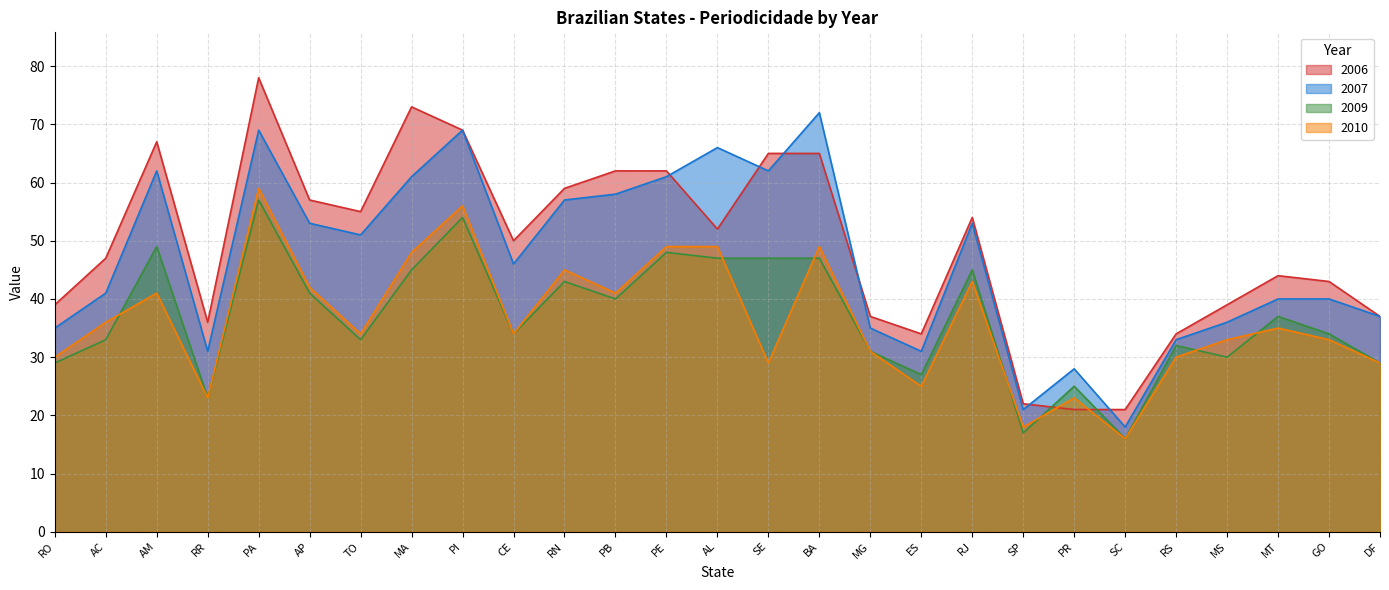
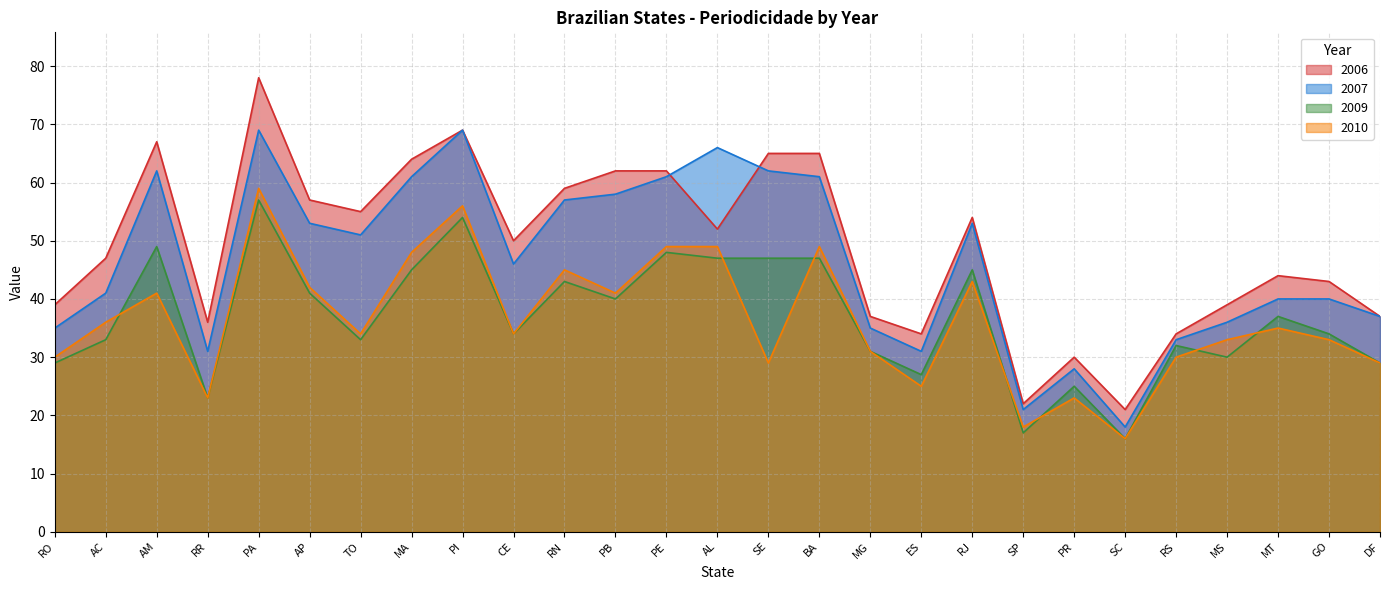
2006, MA: 73 -> 64
2007, BA: 72 -> 61
2006, PR: 21 -> 30
